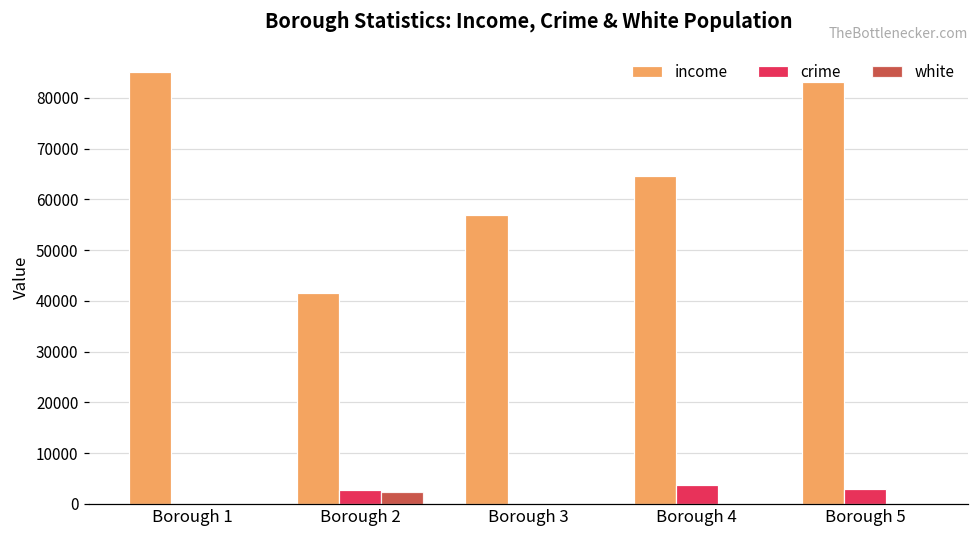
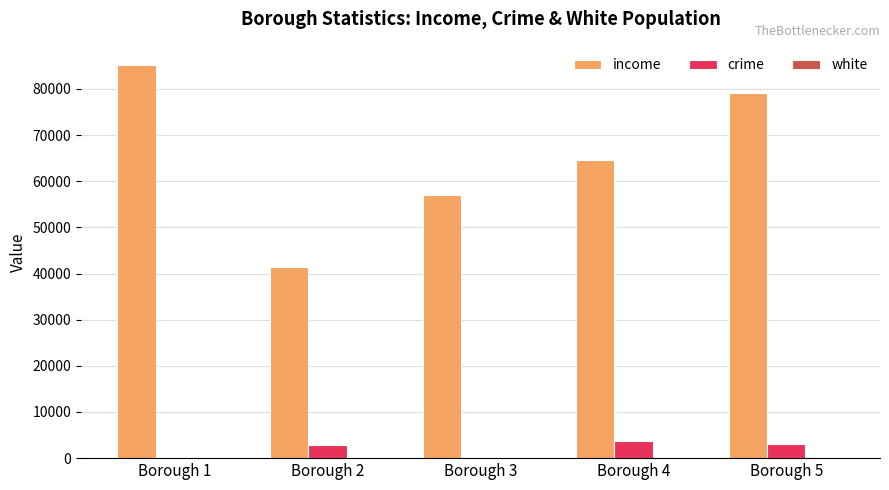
white, Borough 2: 2000 -> 0
income, Borough 5: 83000 -> 79000
